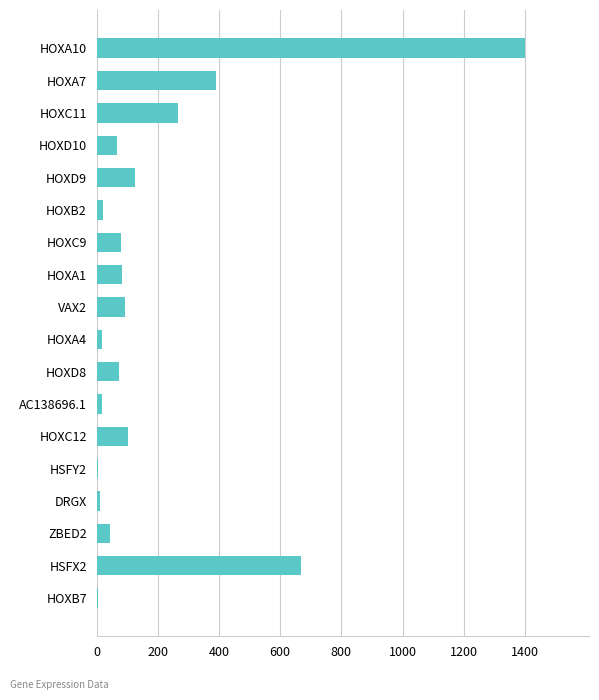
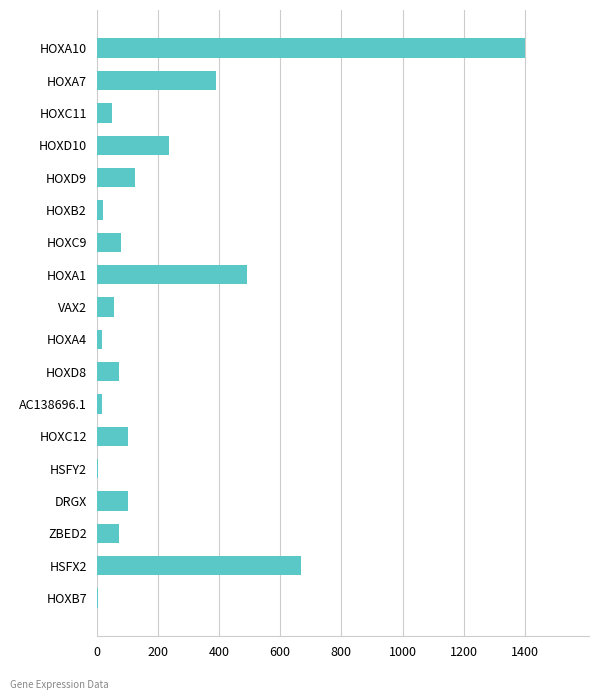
HOXC11: 260 -> 50
HOXD10: 70 -> 240
HOXA1: 80 -> 490
VAX2: 90 -> 60
DRGX: 10 -> 100
ZBED2: 50 -> 70
